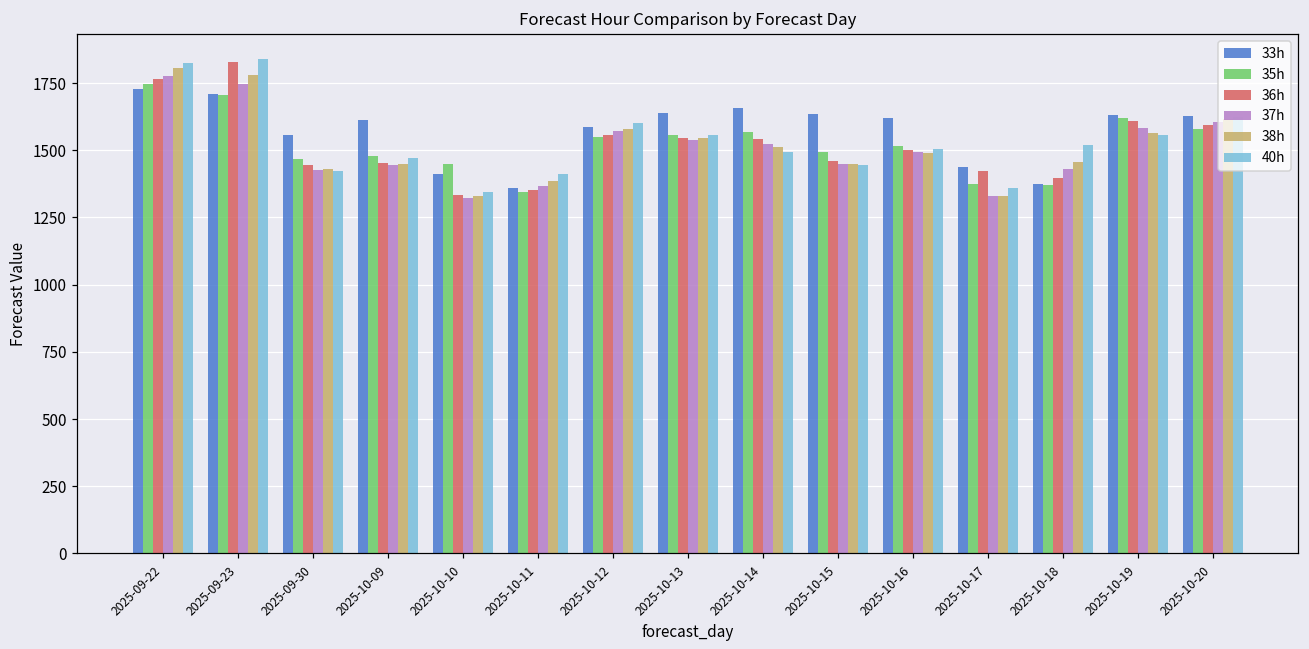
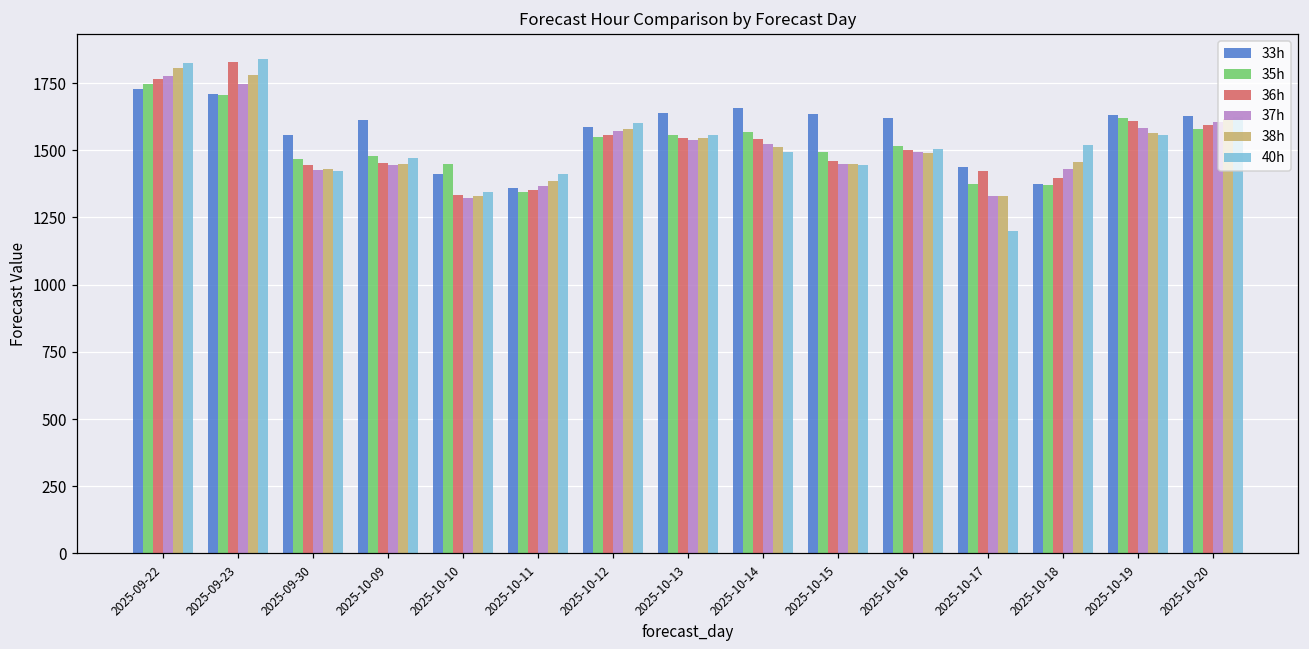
40h, 2025-10-17: 1360 -> 1200
